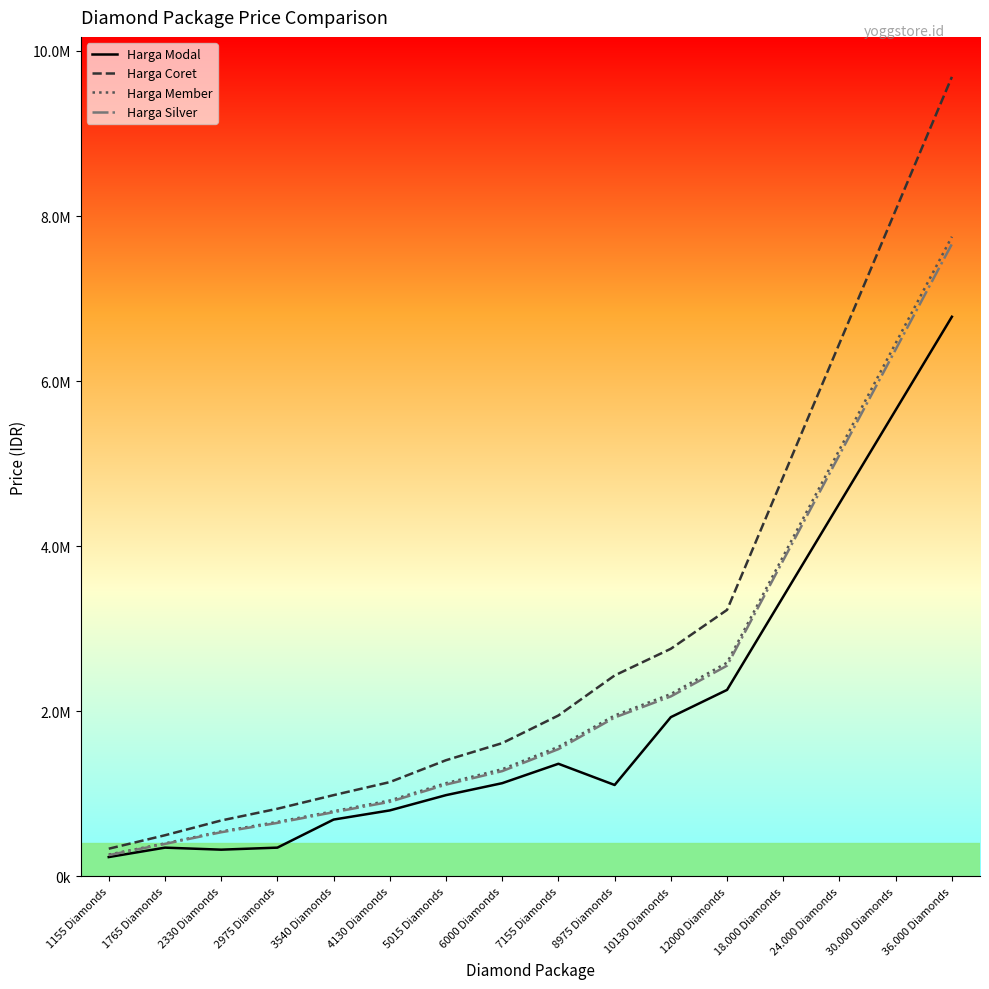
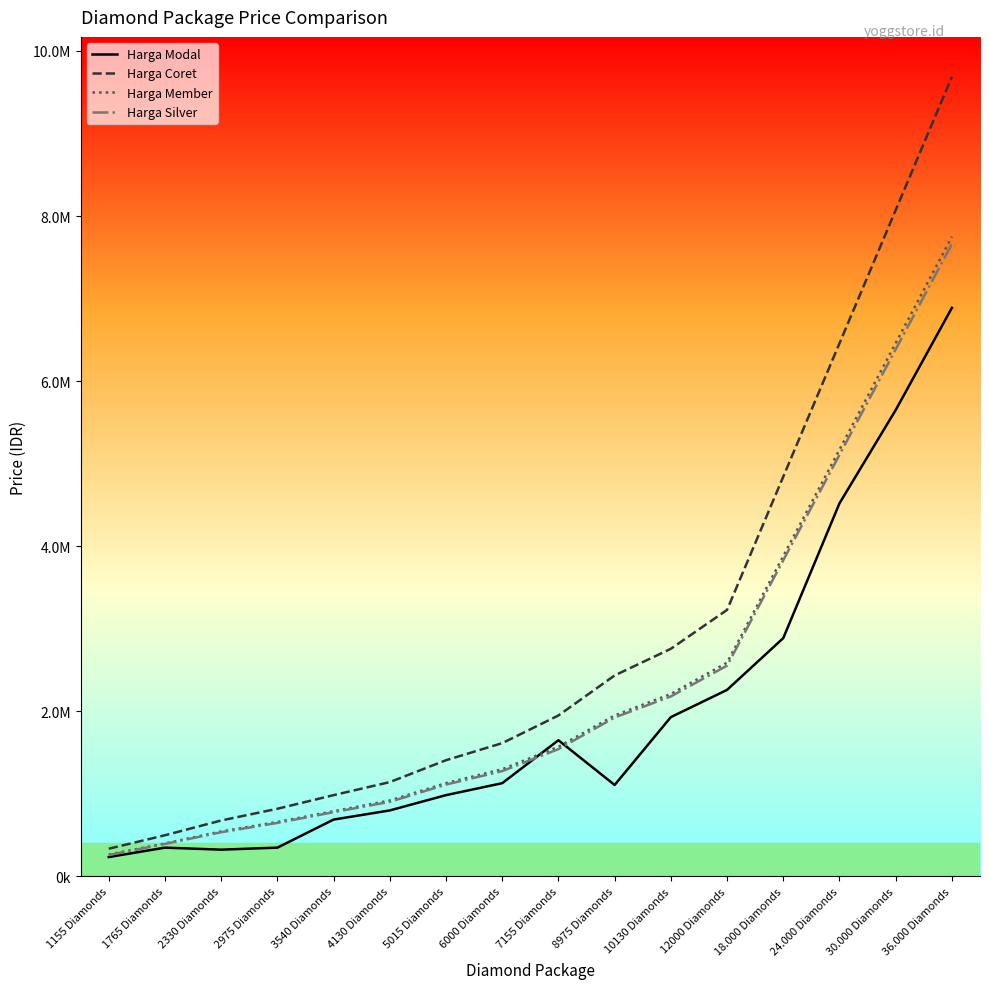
Harga Modal, 7155 Diamonds: 1400000 -> 1700000
Harga Modal, 18.000 Diamonds: 3400000 -> 2900000
Harga Modal, 36.000 Diamonds: 6800000 -> 6900000
